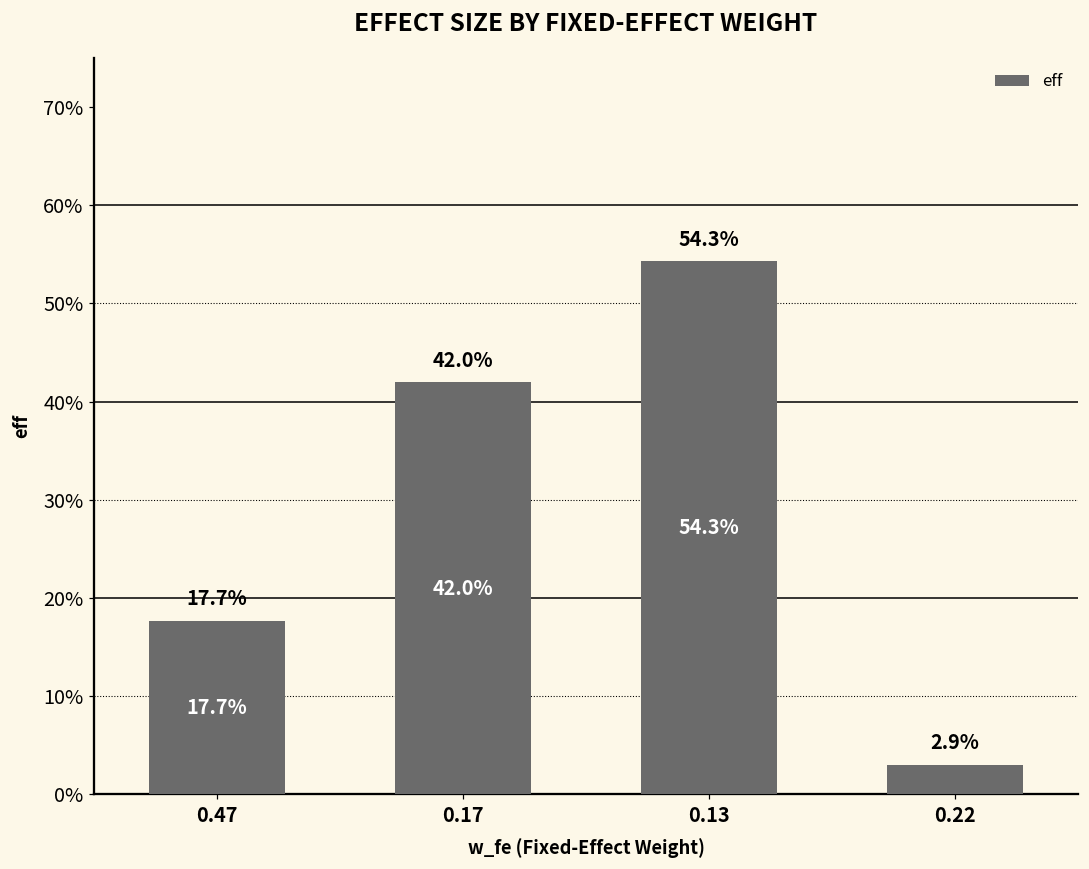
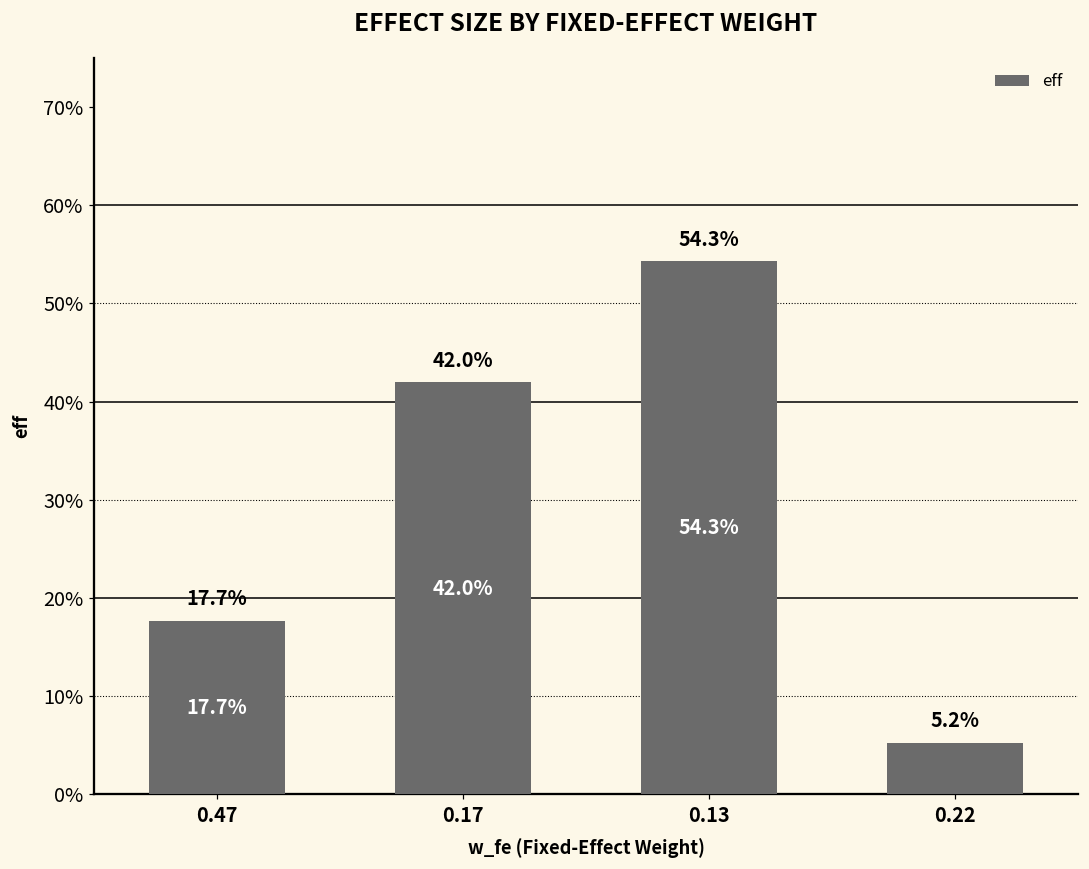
0.22: 2.9% -> 5.2%
